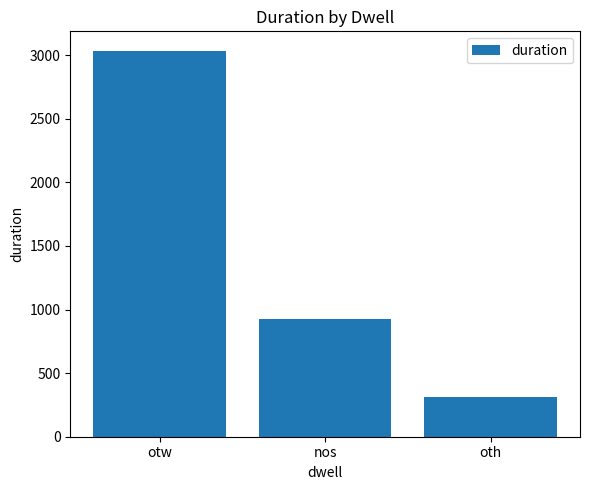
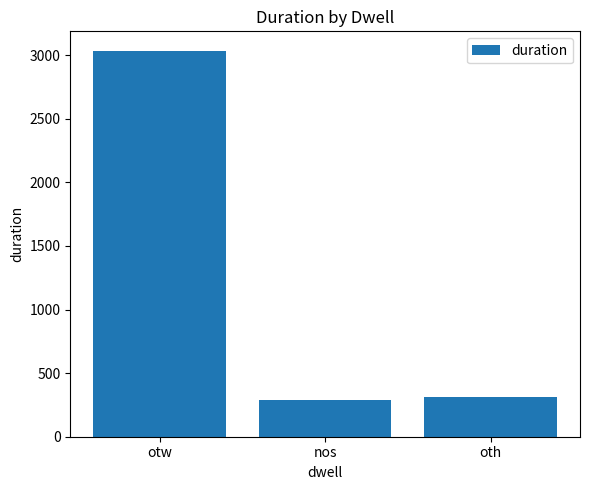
nos: 920 -> 290
